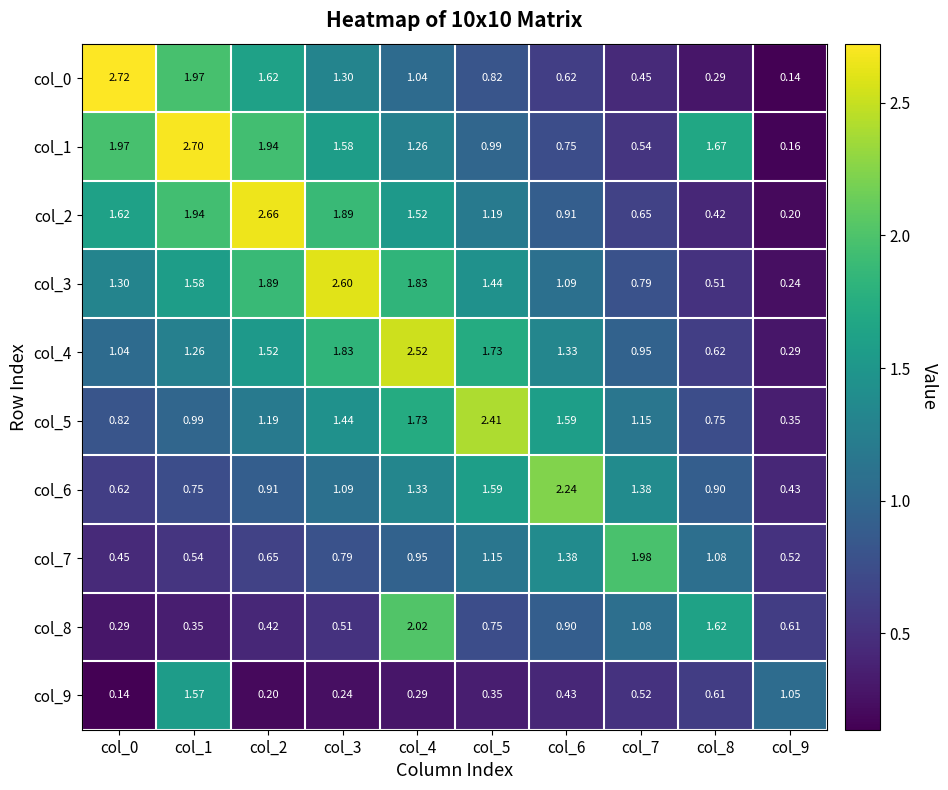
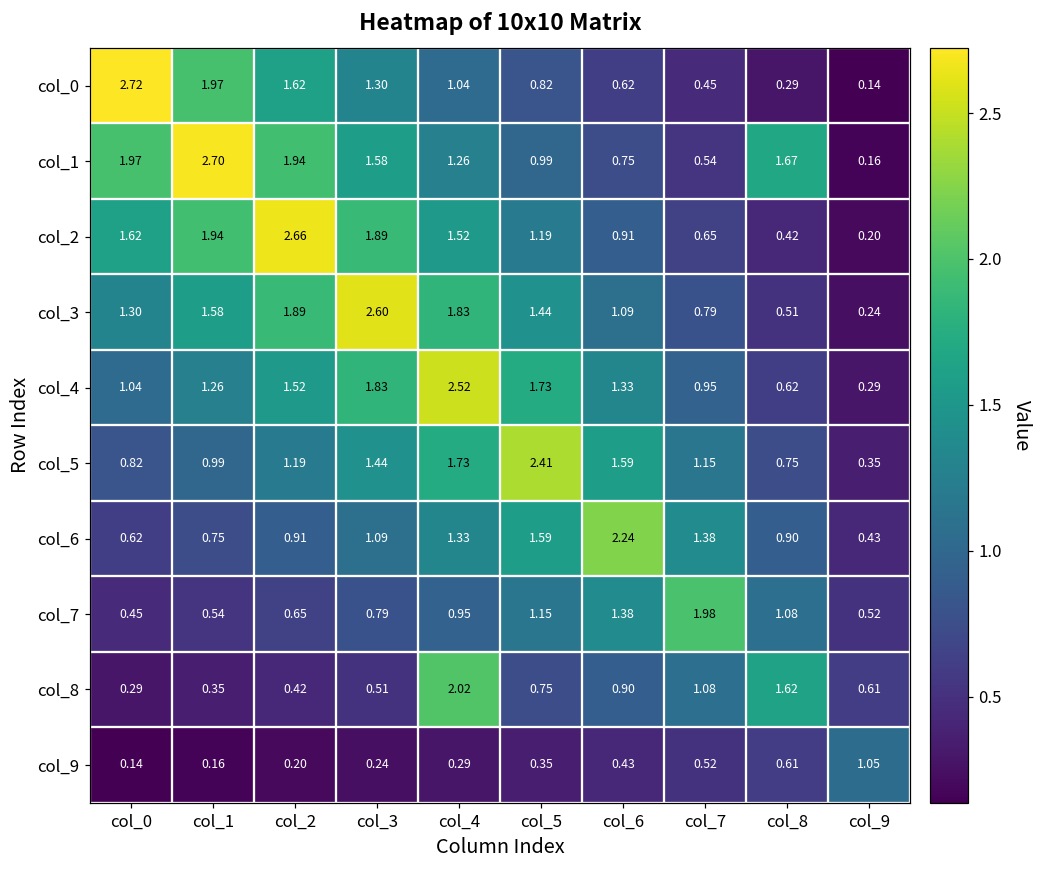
col_9, col_1: 1.57 -> 0.16
